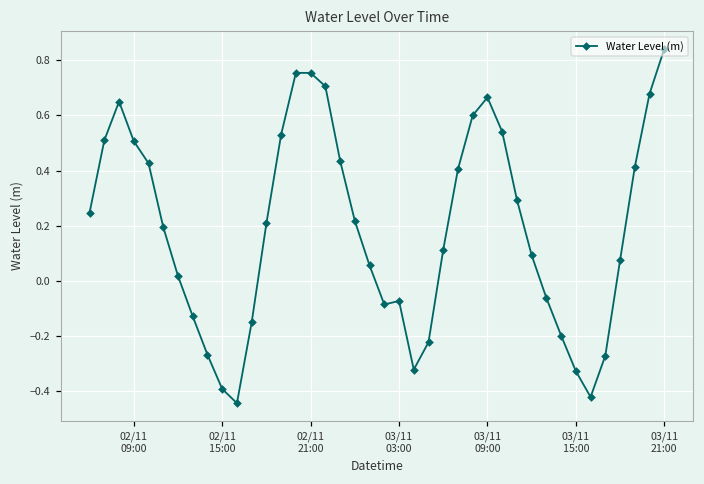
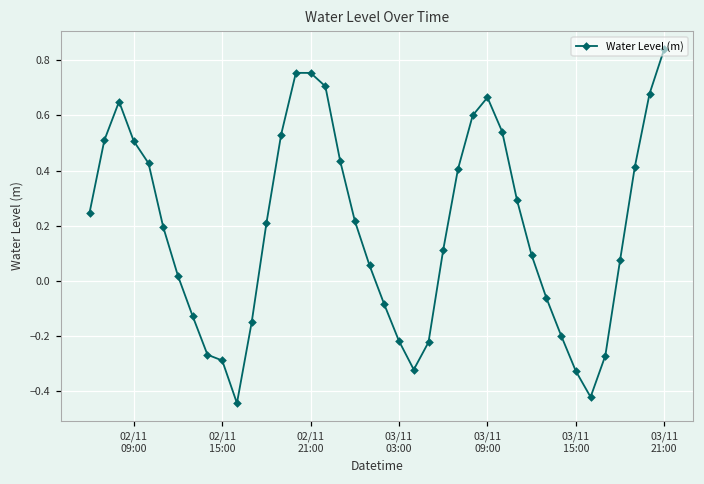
02/11 15:00: -0.39 -> -0.29
03/11 03:00: -0.07 -> -0.22
